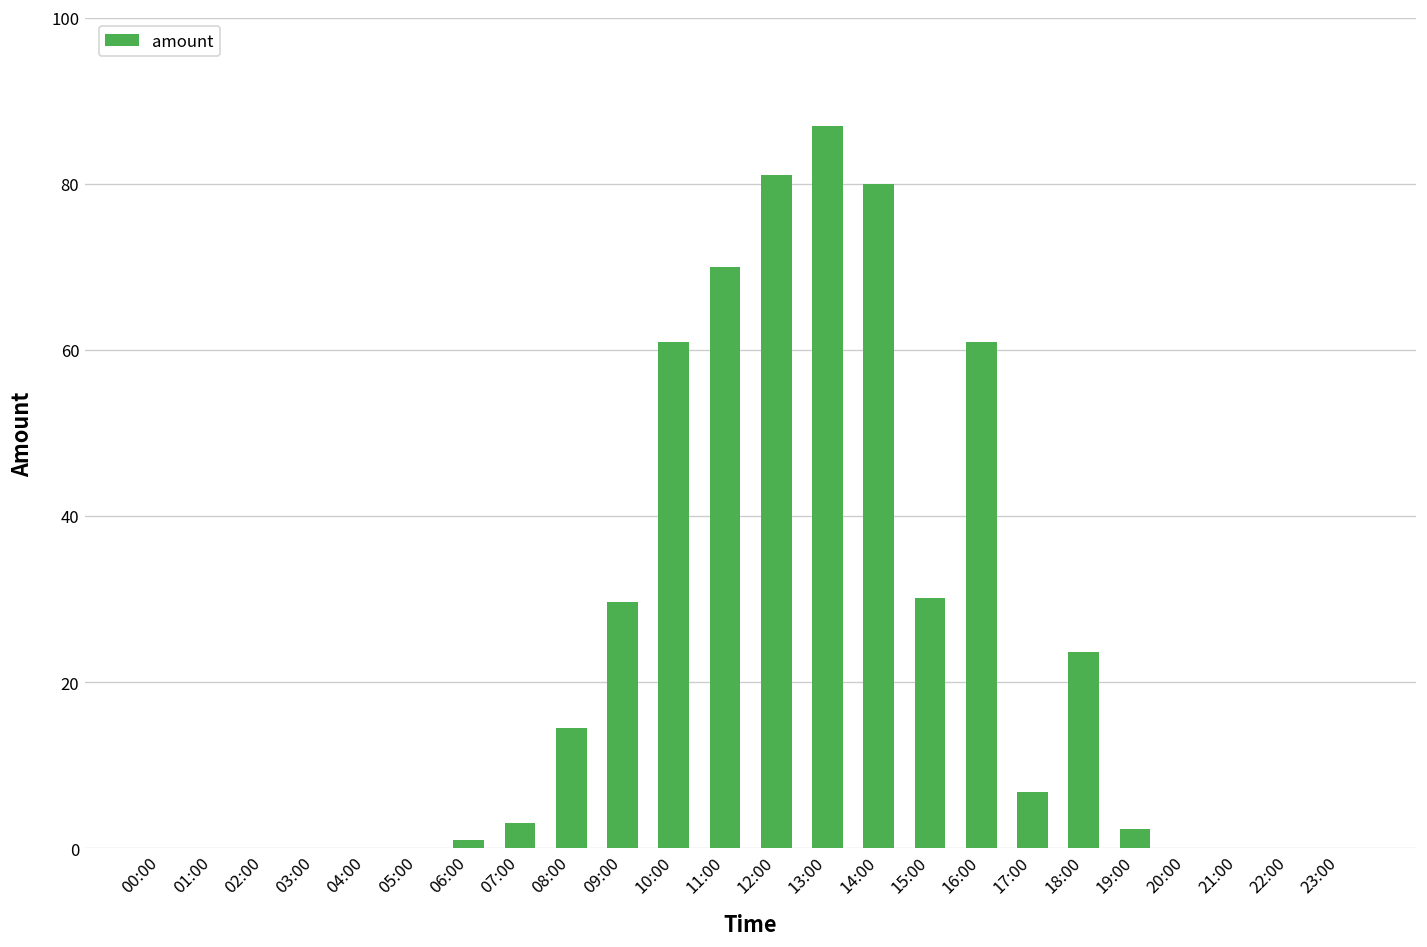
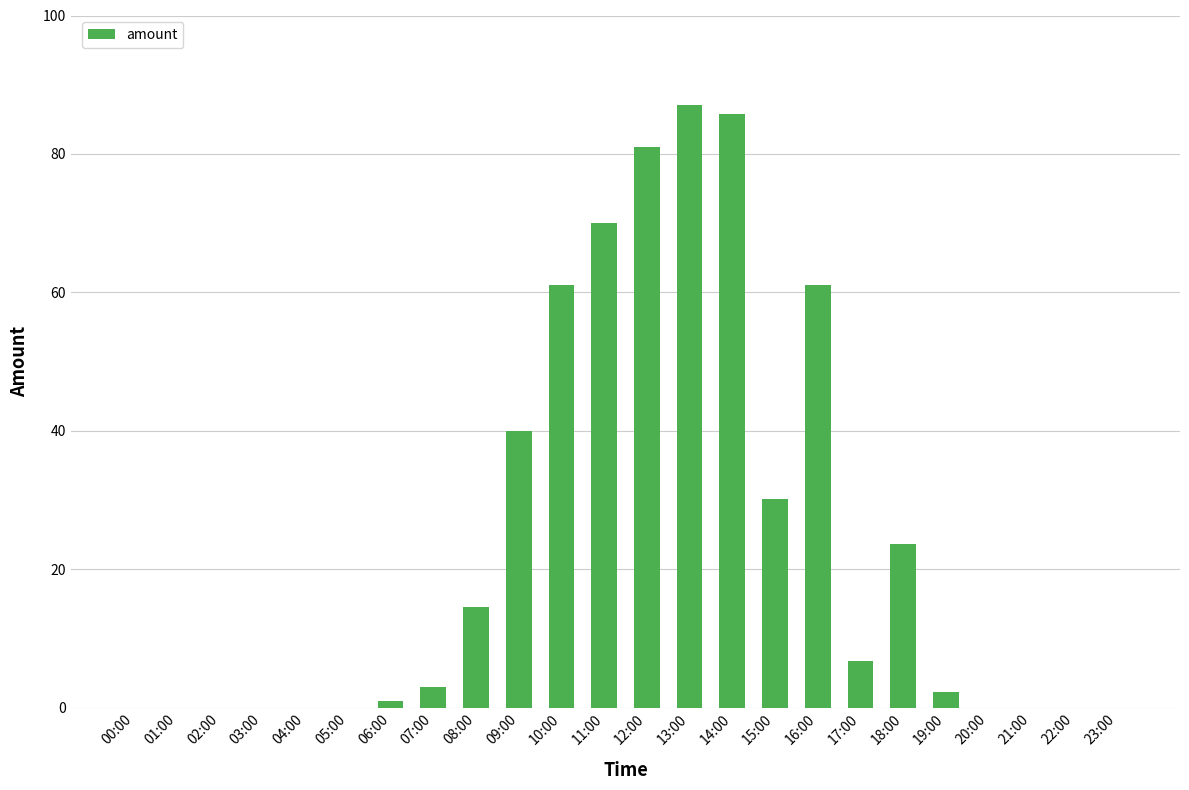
09:00: 30 -> 40
14:00: 80 -> 86
